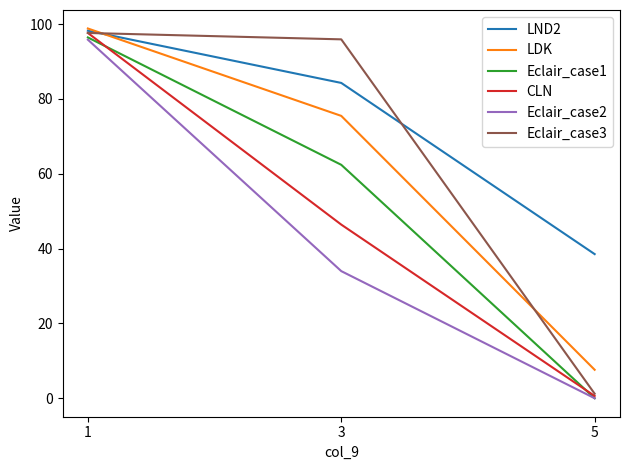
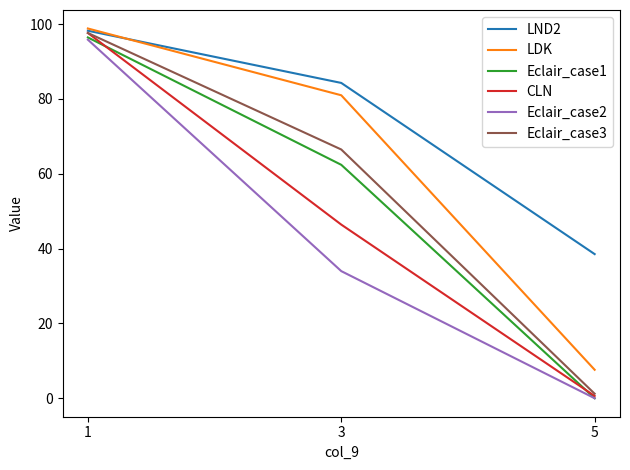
LDK, 3: 75 -> 81
Eclair_case3, 3: 96 -> 66
